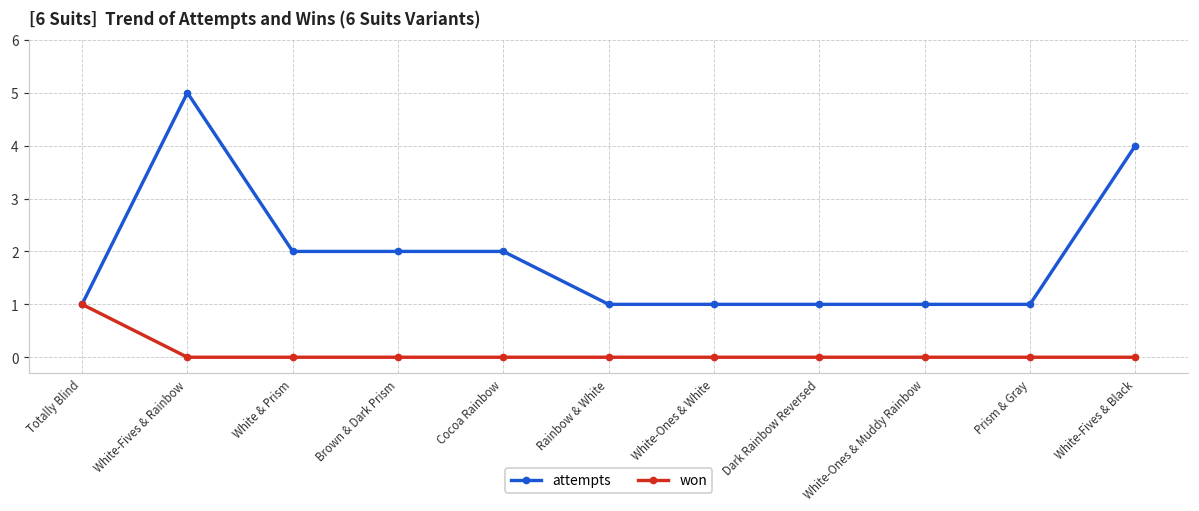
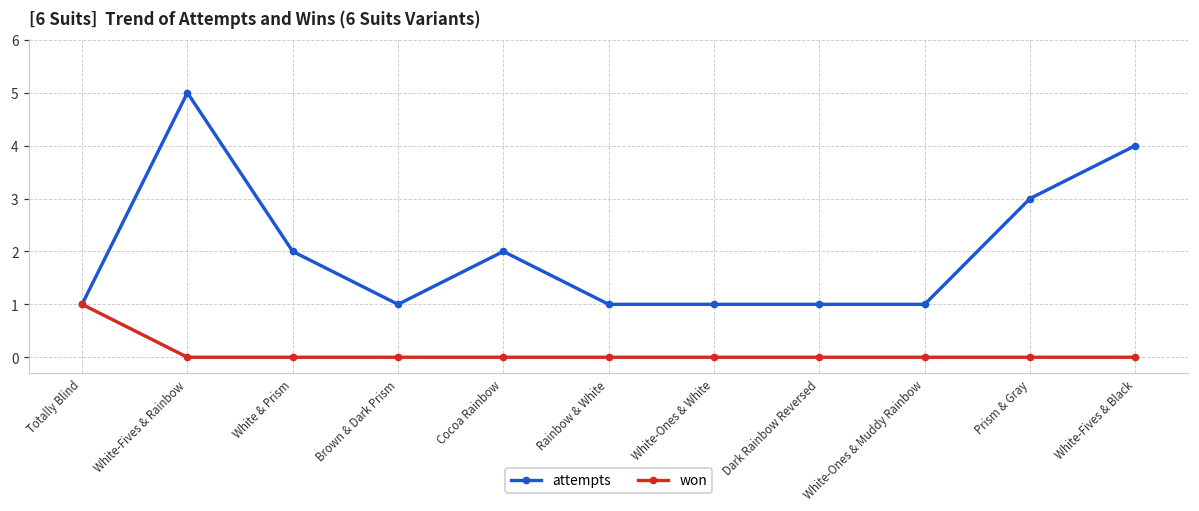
attempts, Brown & Dark Prism: 2 -> 1
attempts, Prism & Gray: 1 -> 3
